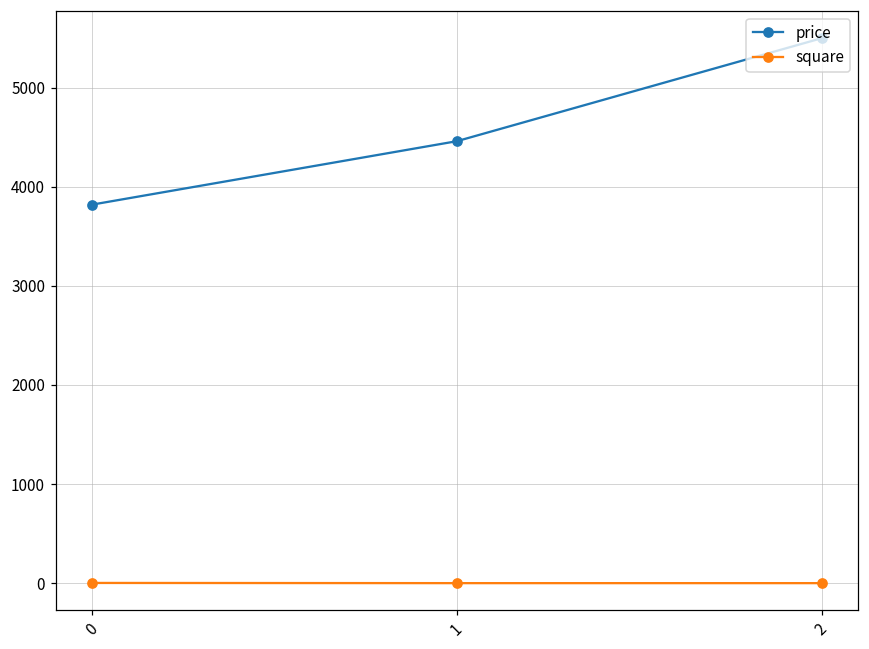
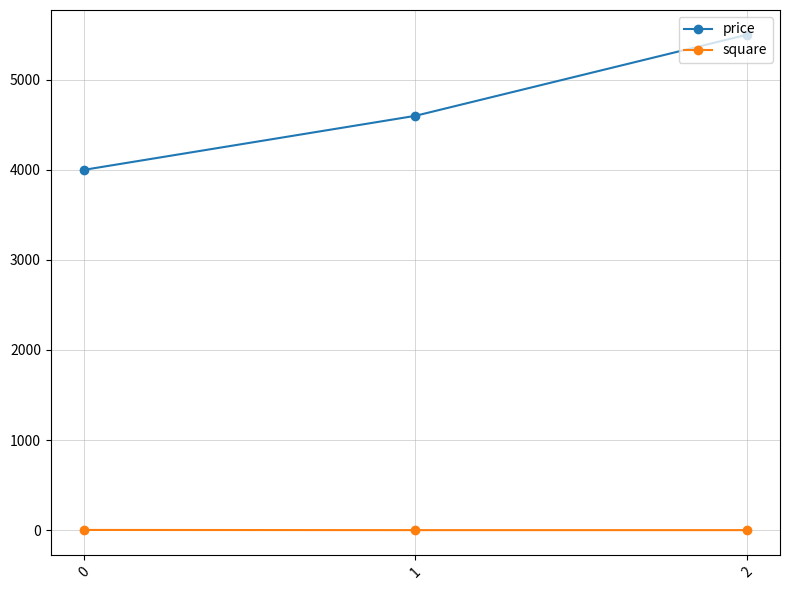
price, 0: 3800 -> 4000
price, 1: 4500 -> 4600
